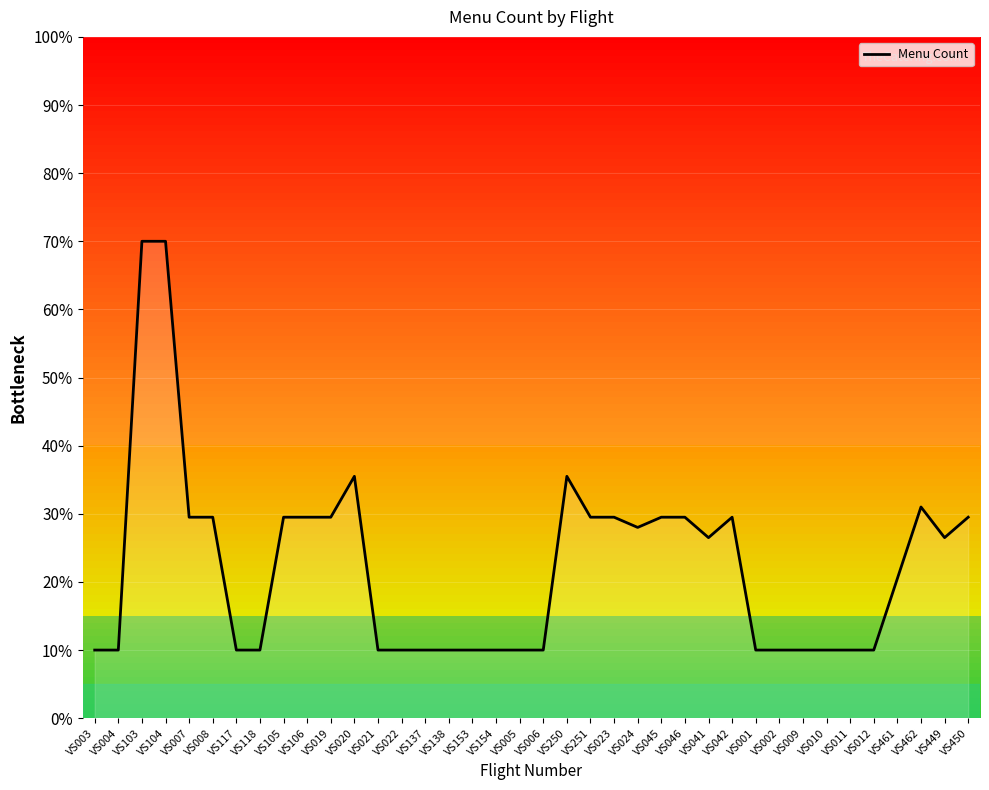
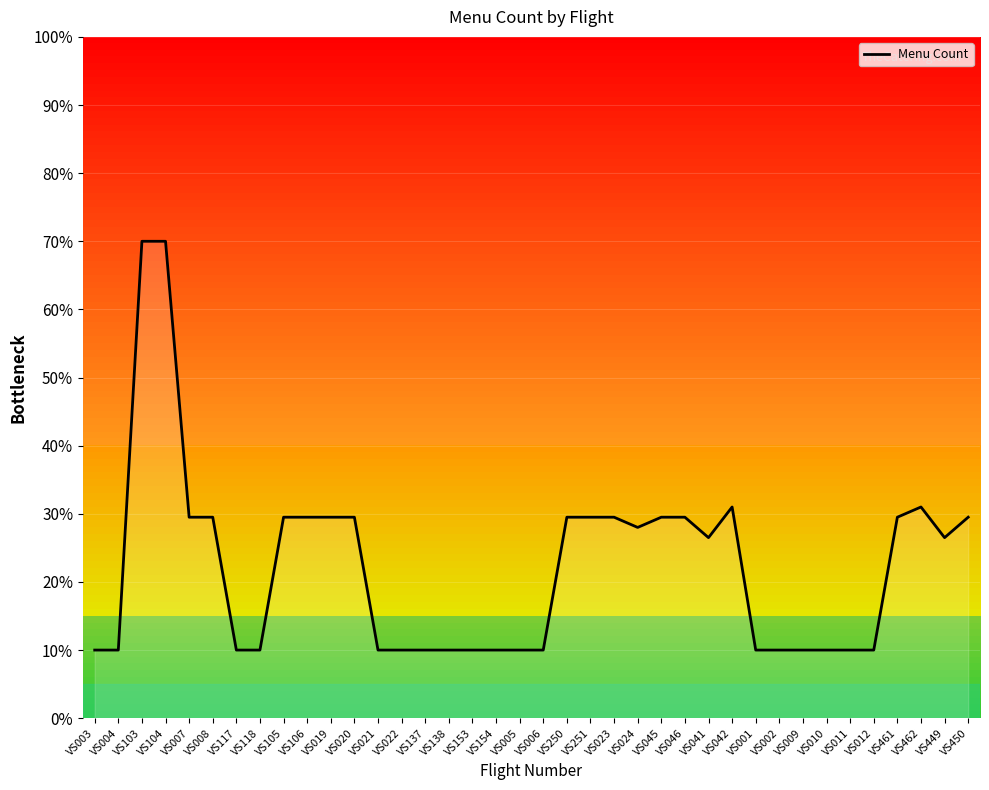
VS020: 36% -> 30%
VS250: 36% -> 30%
VS042: 30% -> 31%
VS461: 21% -> 30%
